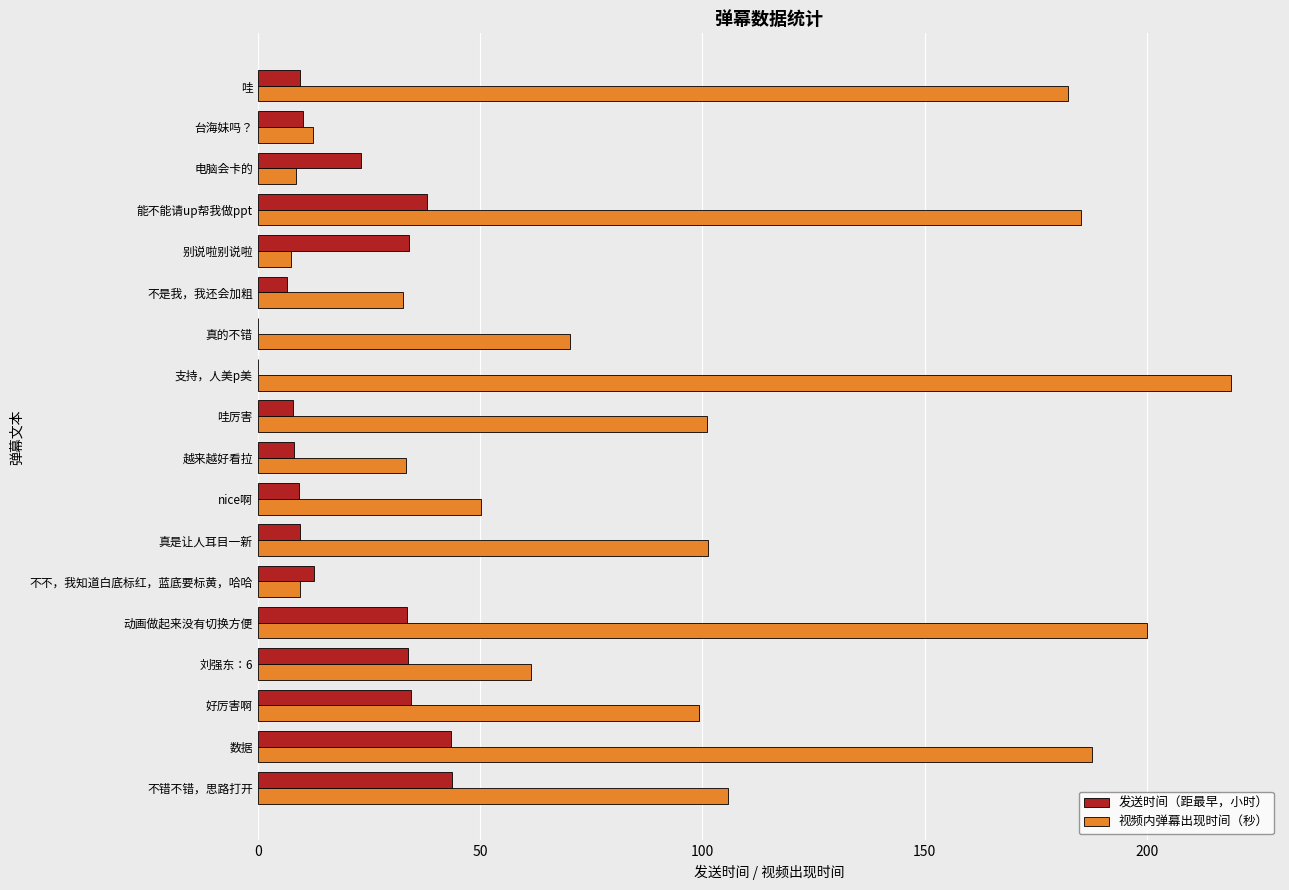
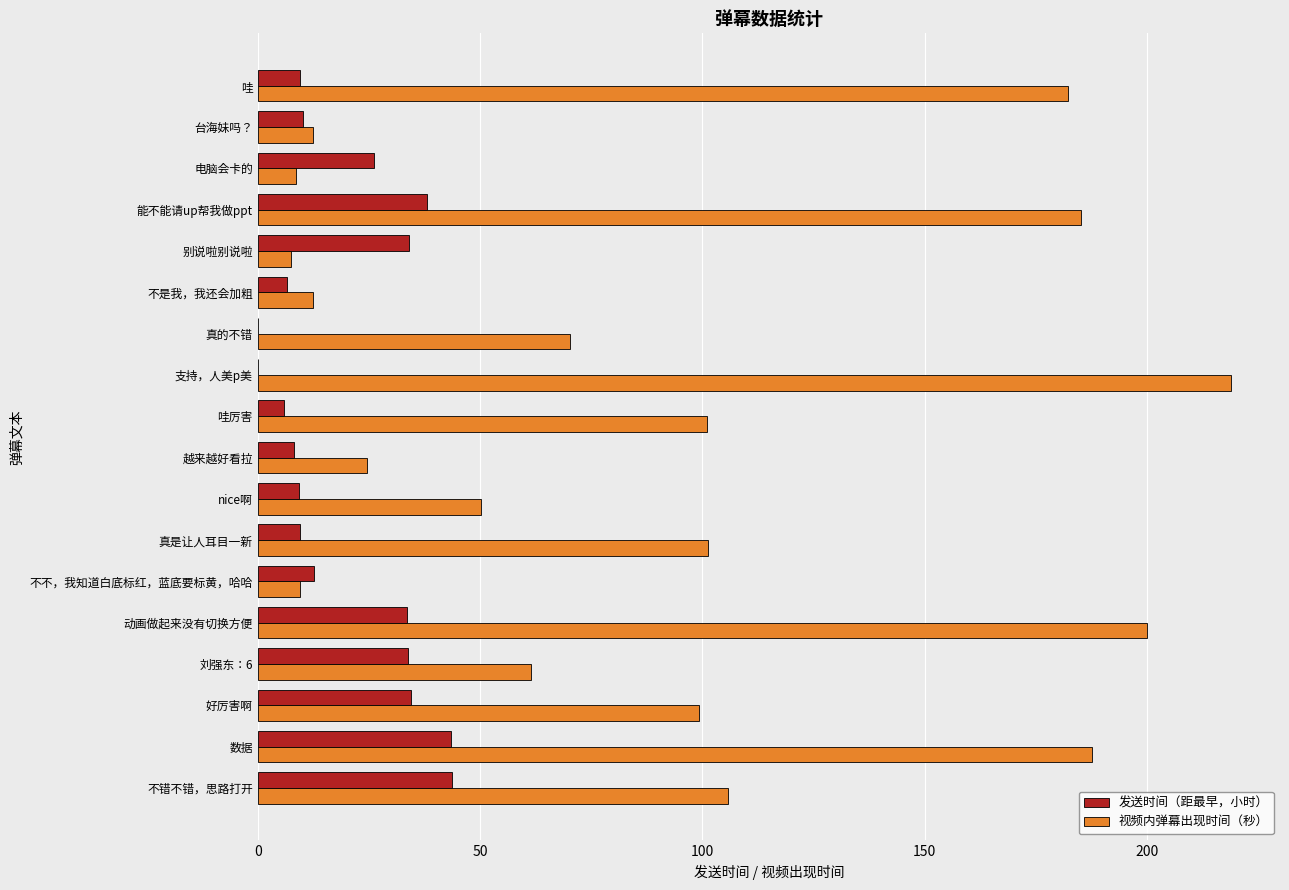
发送时间（距最早，小时）, 电脑会卡的: 23 -> 26
视频内弹幕出现时间（秒）, 不是我，我还会加粗: 33 -> 12
发送时间（距最早，小时）, 哇厉害: 8 -> 6
视频内弹幕出现时间（秒）, 越来越好看拉: 33 -> 25
